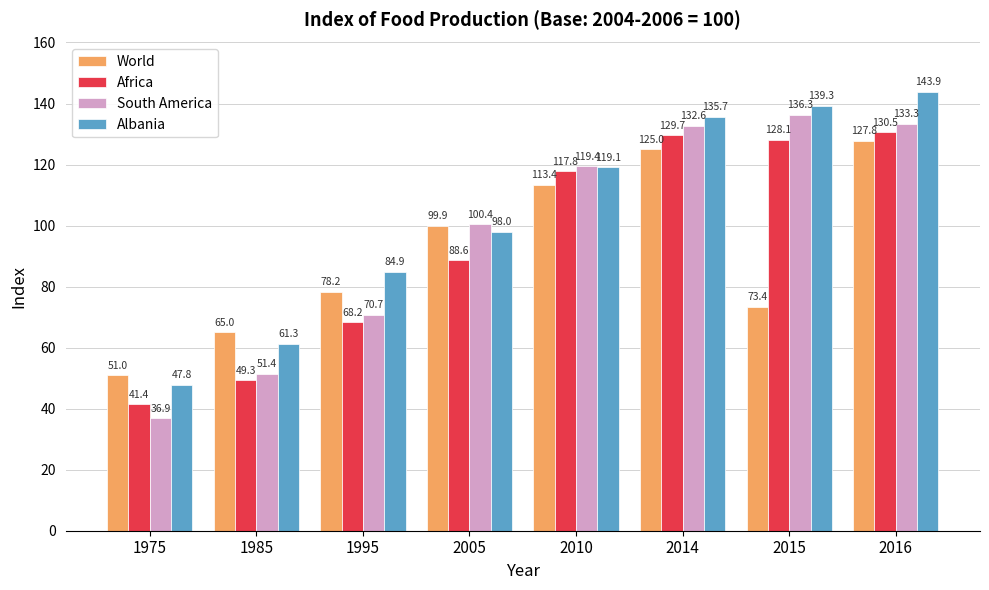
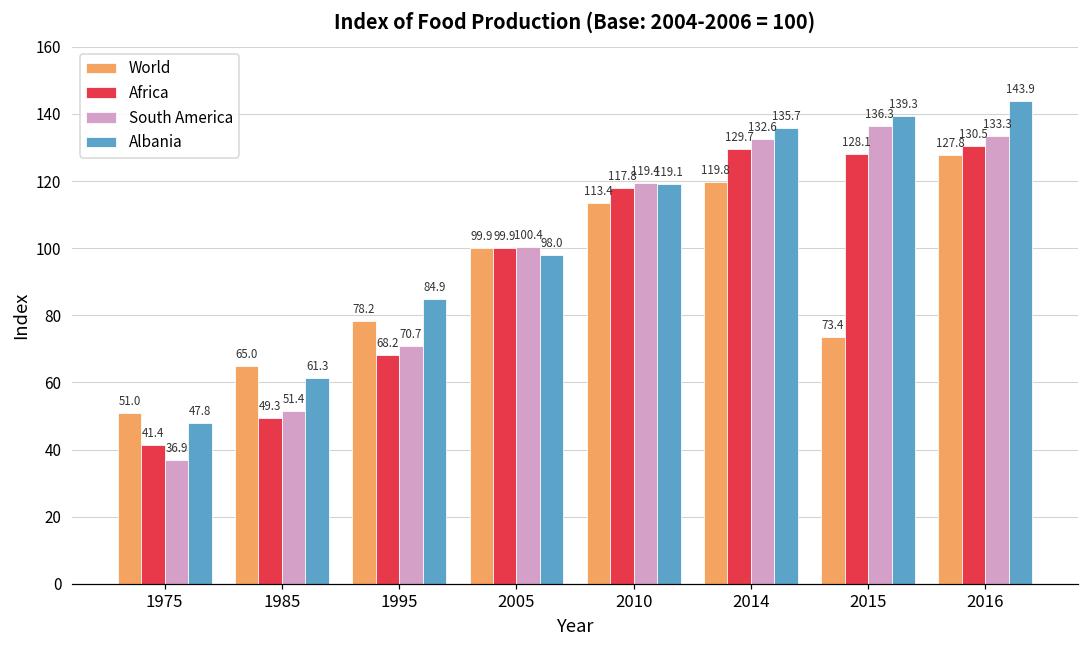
Africa, 2005: 88.6 -> 99.9
World, 2014: 125.0 -> 119.8
